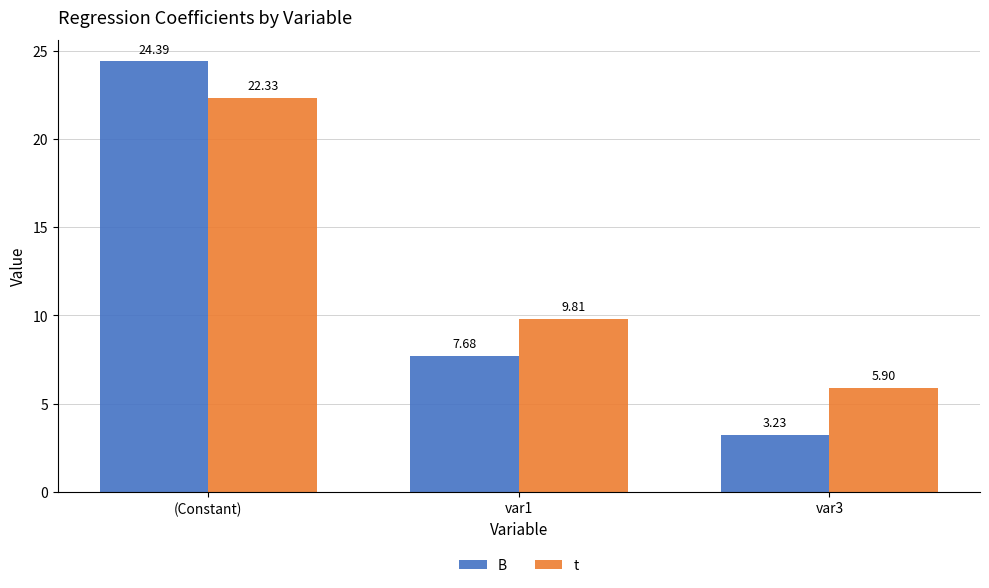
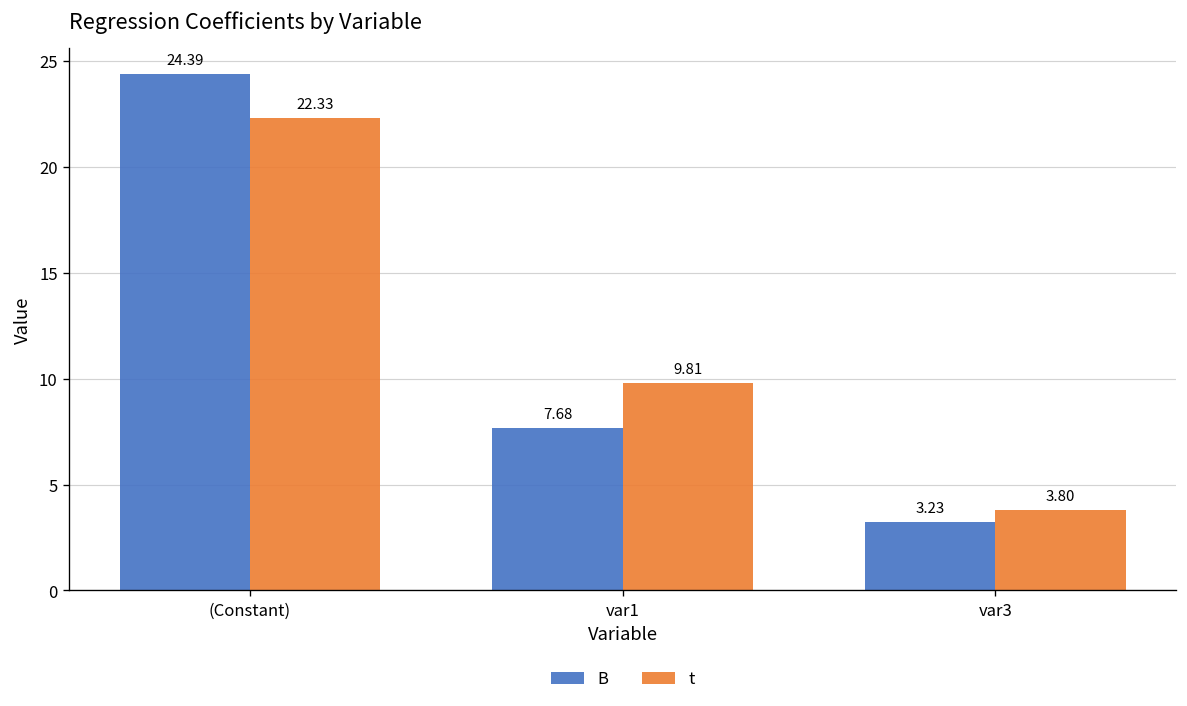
t, var3: 5.90 -> 3.80
